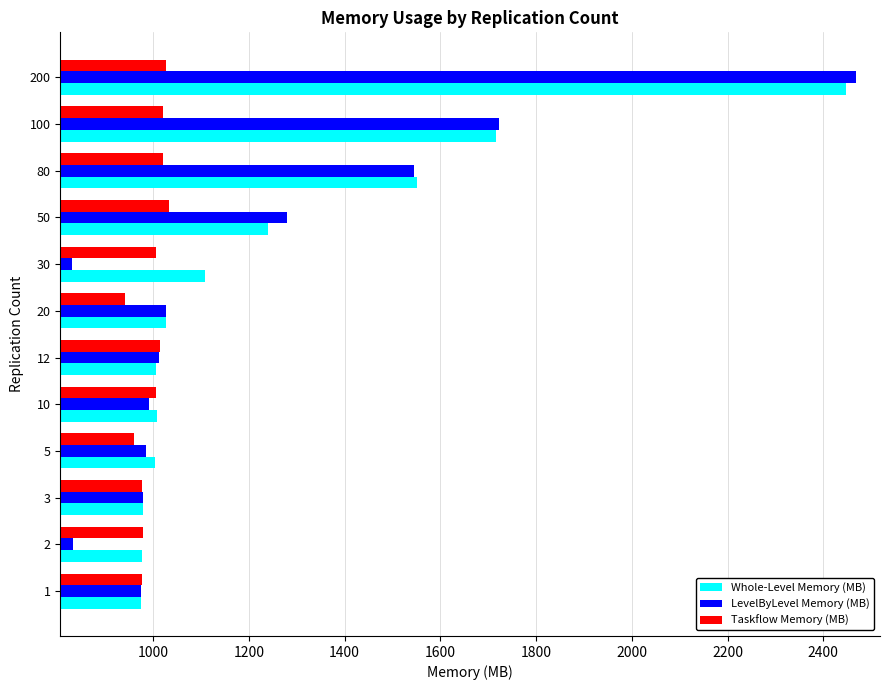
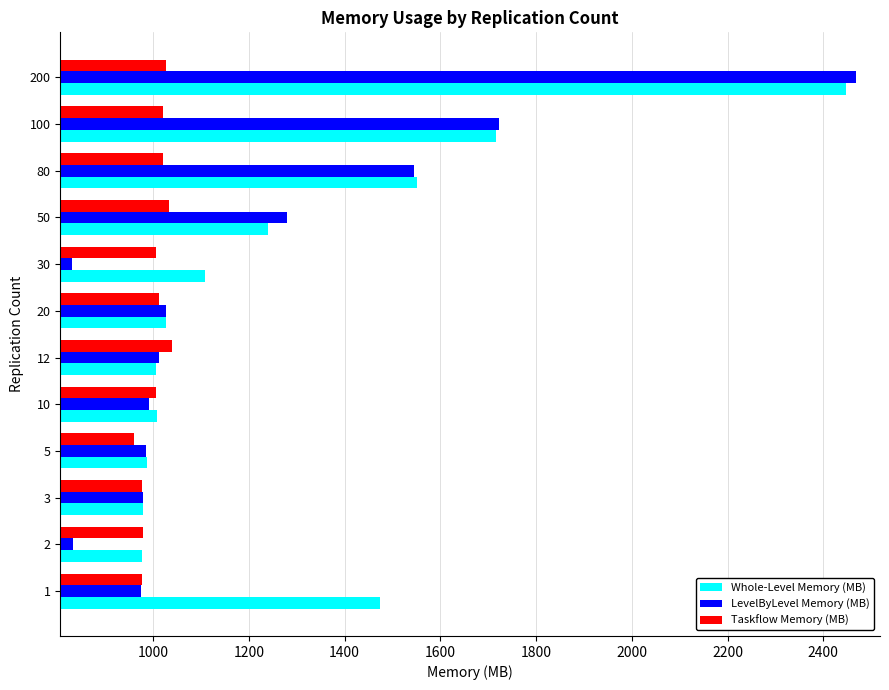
Taskflow Memory (MB), 20: 940 -> 1010
Taskflow Memory (MB), 12: 1010 -> 1040
Whole-Level Memory (MB), 5: 1000 -> 990
Whole-Level Memory (MB), 1: 970 -> 1470
